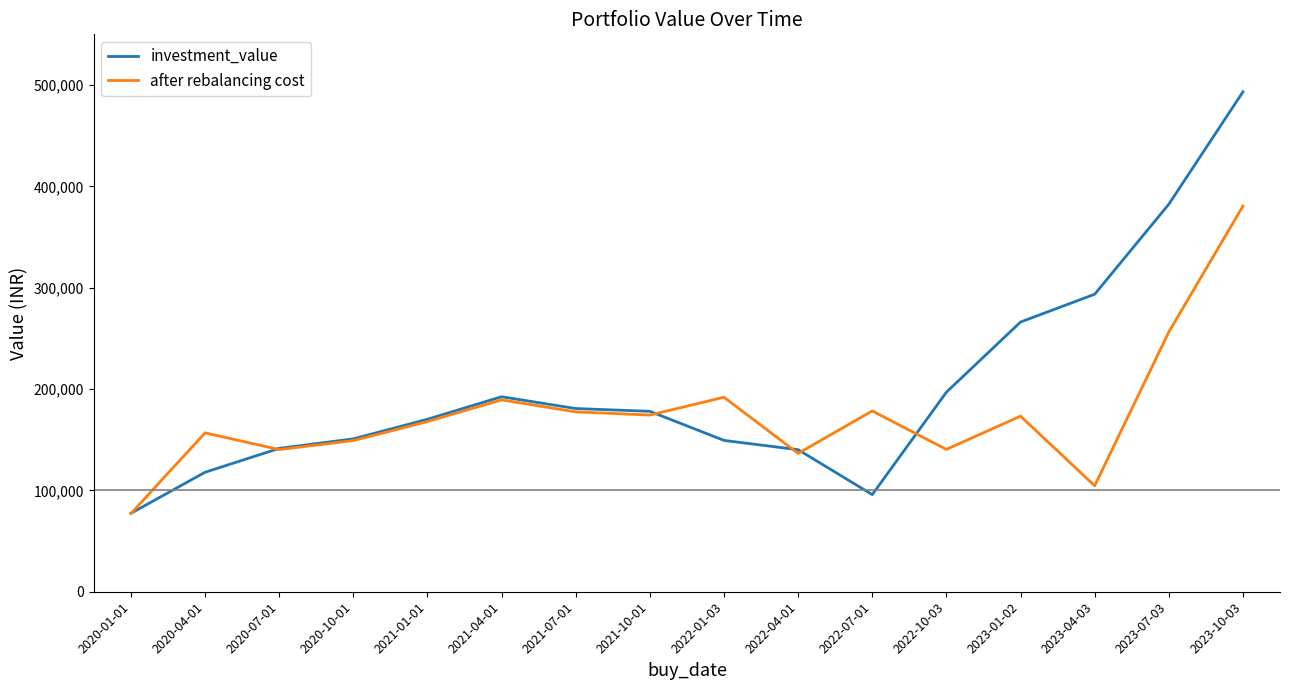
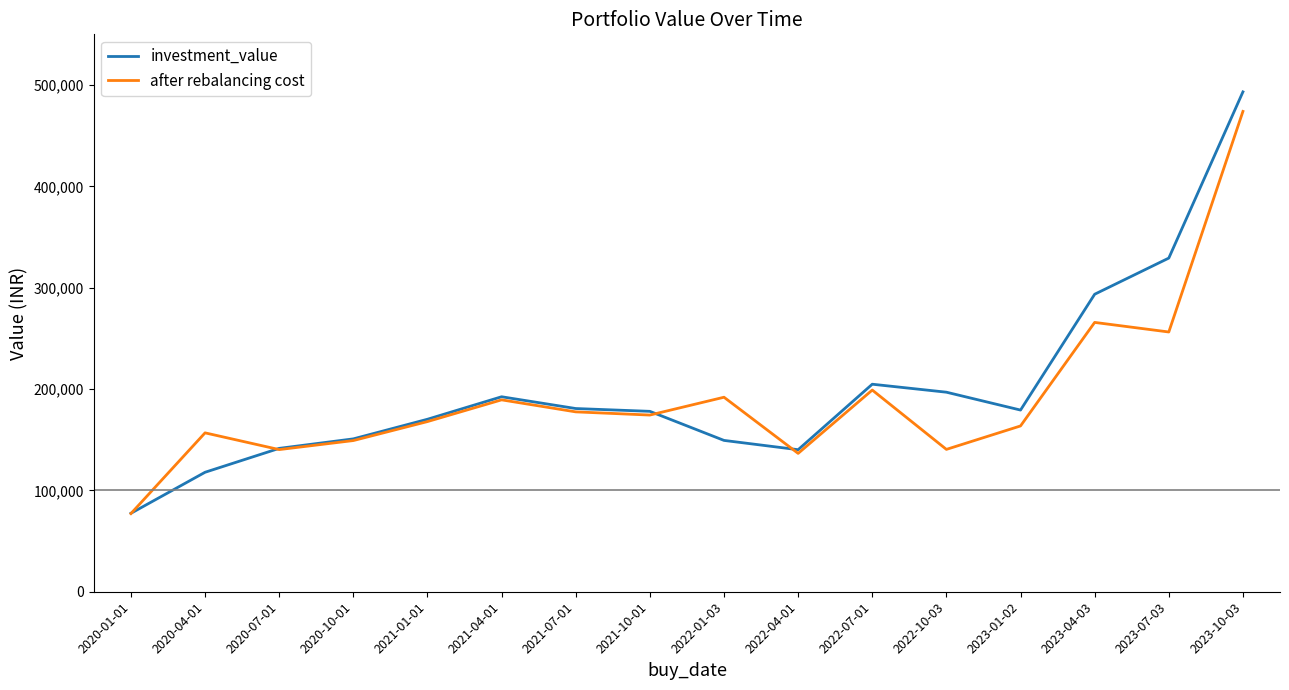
investment_value, 2022-07-01: 96,000 -> 205,000
after rebalancing cost, 2022-07-01: 178,000 -> 199,000
investment_value, 2023-01-02: 266,000 -> 179,000
after rebalancing cost, 2023-01-02: 173,000 -> 164,000
after rebalancing cost, 2023-04-03: 105,000 -> 266,000
investment_value, 2023-07-03: 382,000 -> 329,000
after rebalancing cost, 2023-10-03: 380,000 -> 474,000
